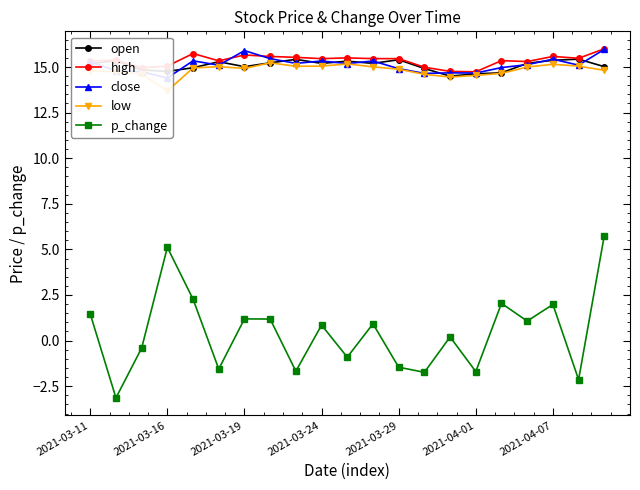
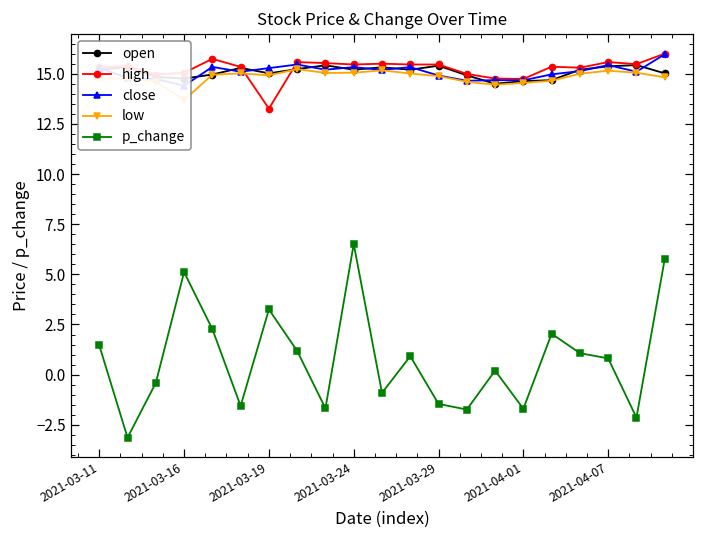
high, 2021-03-19: 15.7 -> 13.3
close, 2021-03-19: 15.9 -> 15.3
p_change, 2021-03-19: 1.2 -> 3.3
p_change, 2021-03-24: 0.9 -> 6.5
p_change, 2021-04-07: 2.0 -> 0.8
